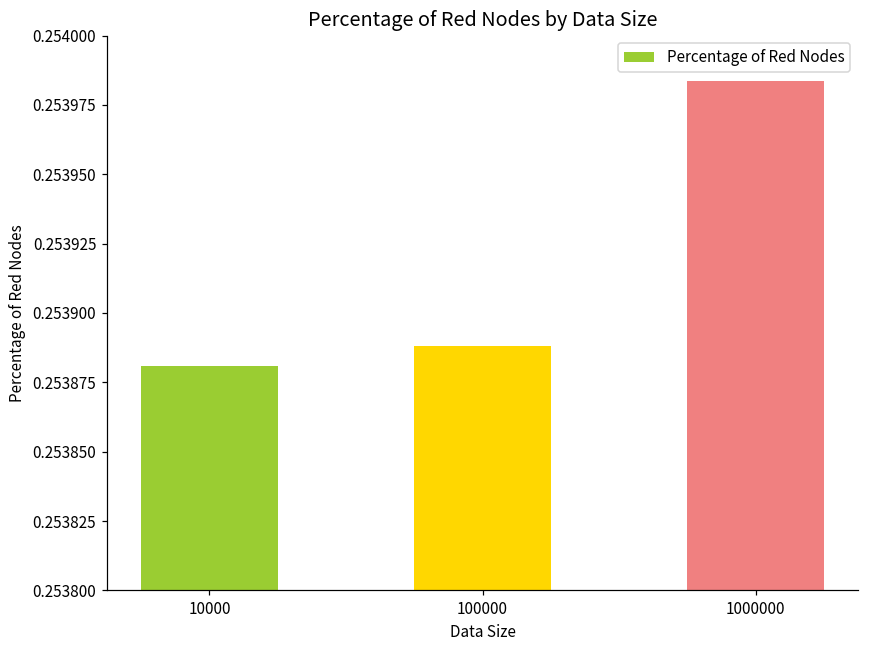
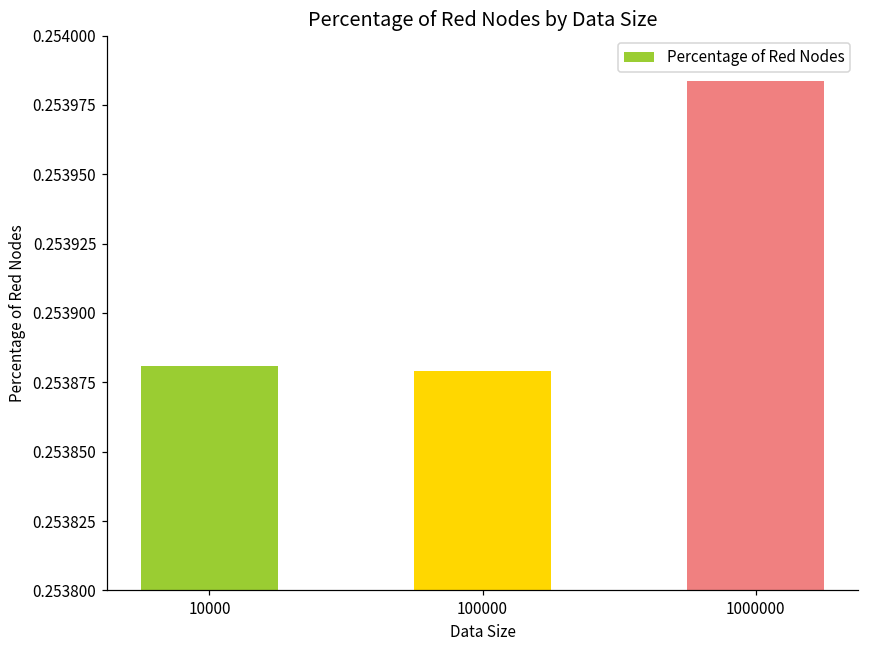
100000: 0.253888 -> 0.253879
